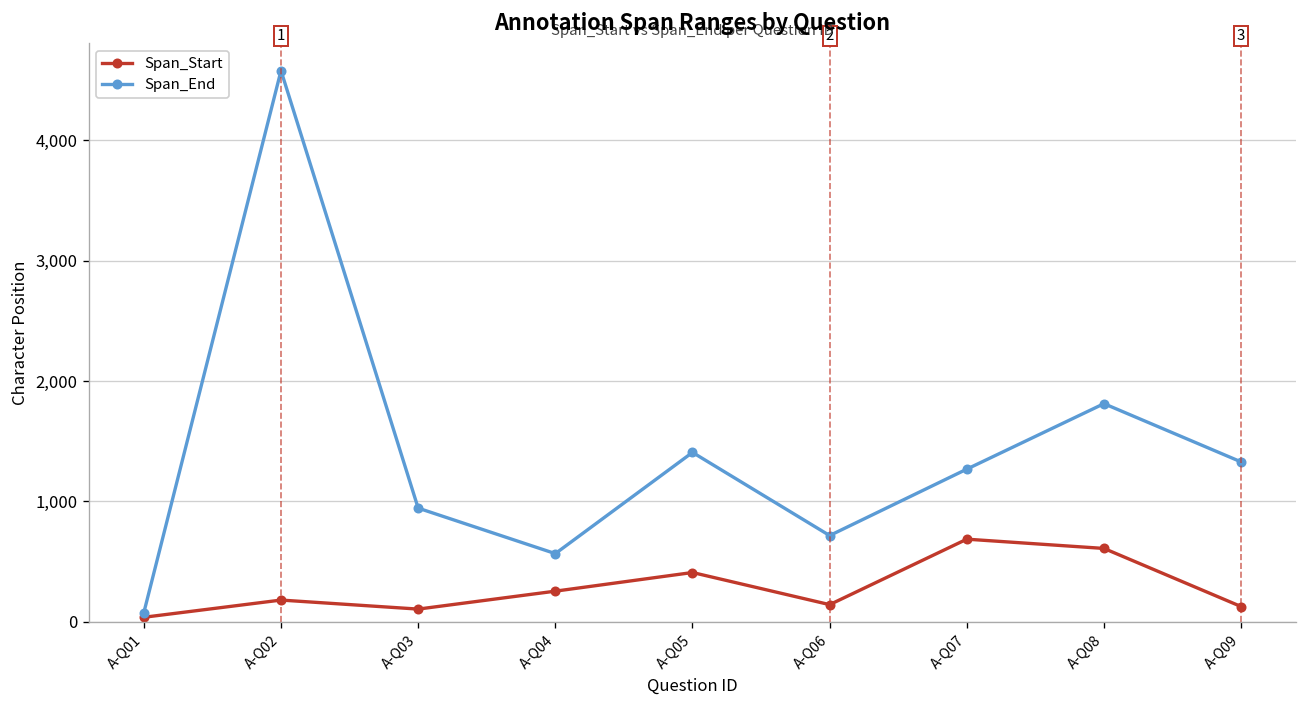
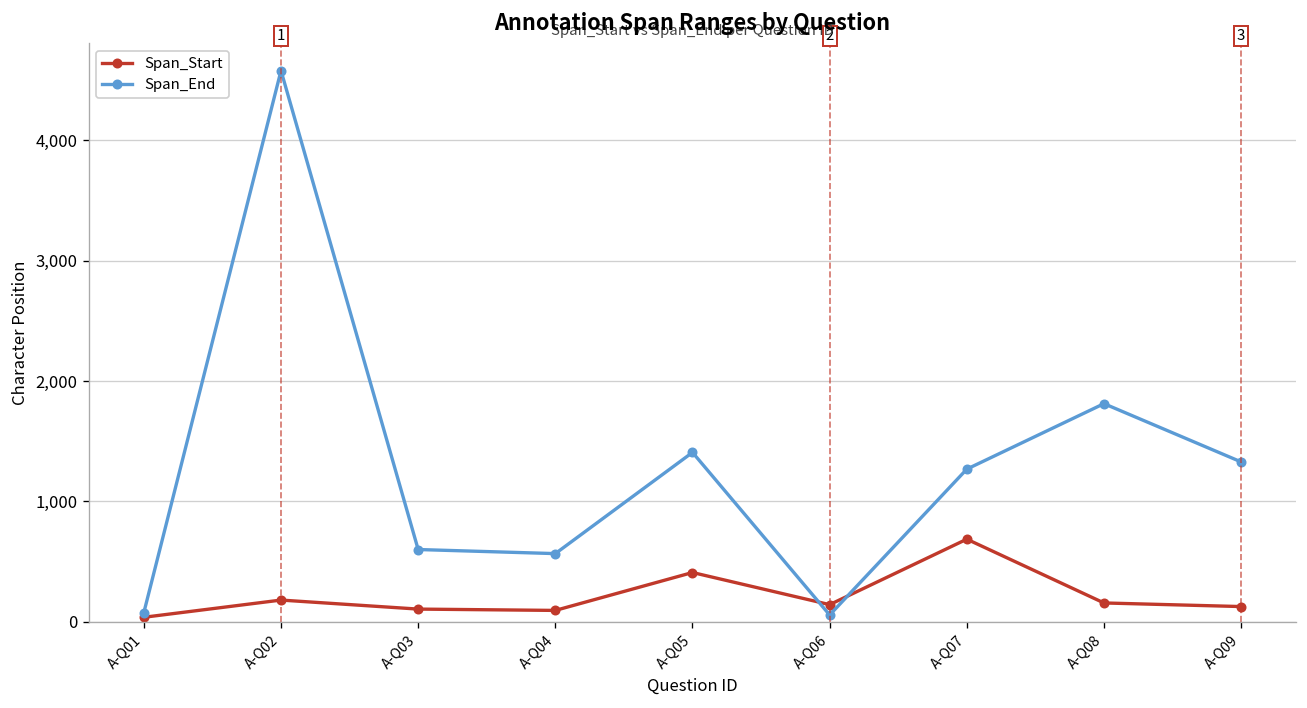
Span_End, A-Q03: 940 -> 600
Span_Start, A-Q04: 250 -> 90
Span_End, A-Q06: 720 -> 60
Span_Start, A-Q08: 610 -> 160
